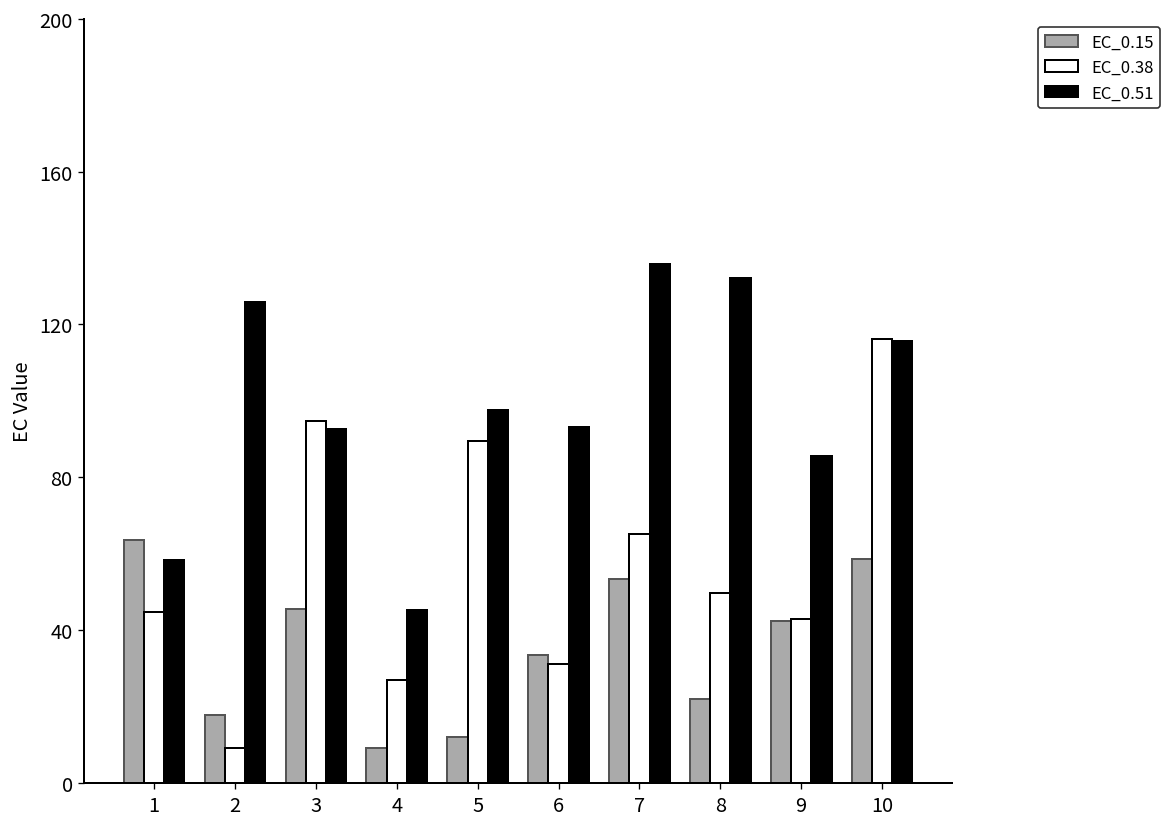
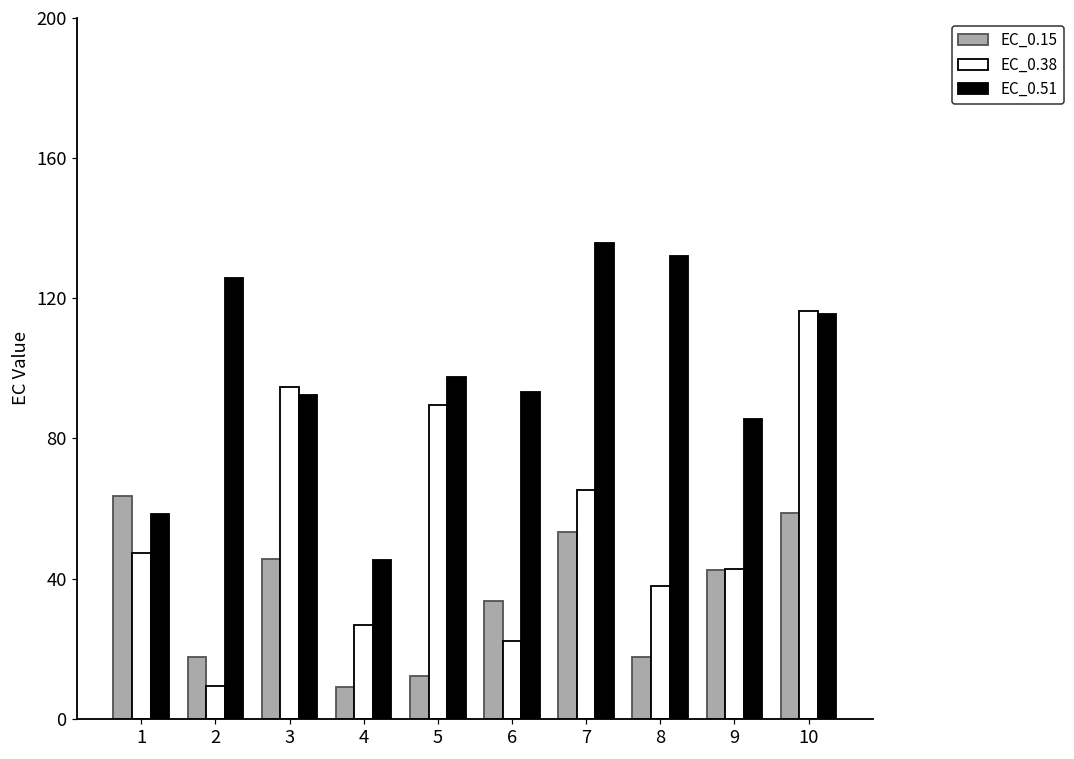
EC_0.38, 1: 45 -> 47
EC_0.38, 6: 31 -> 22
EC_0.15, 8: 22 -> 18
EC_0.38, 8: 50 -> 38
